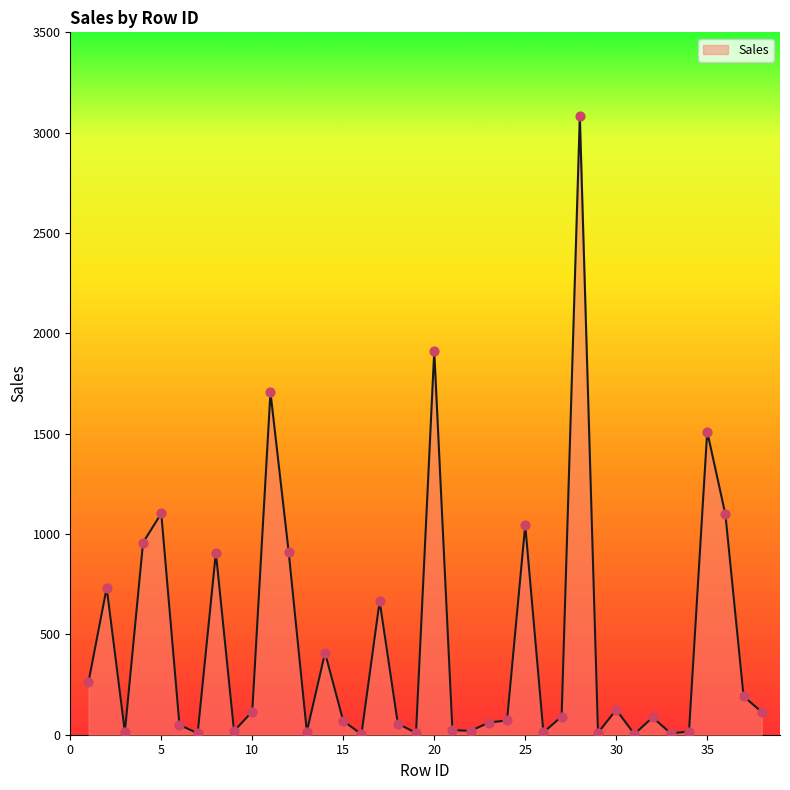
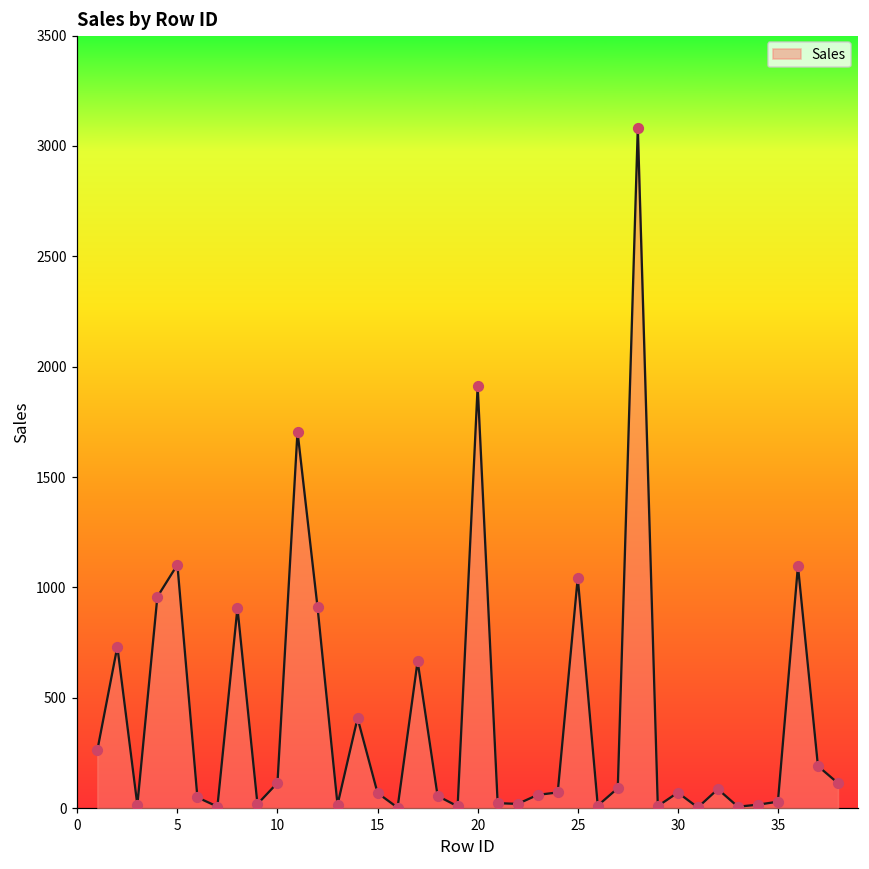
30: 120 -> 70
35: 1510 -> 30
